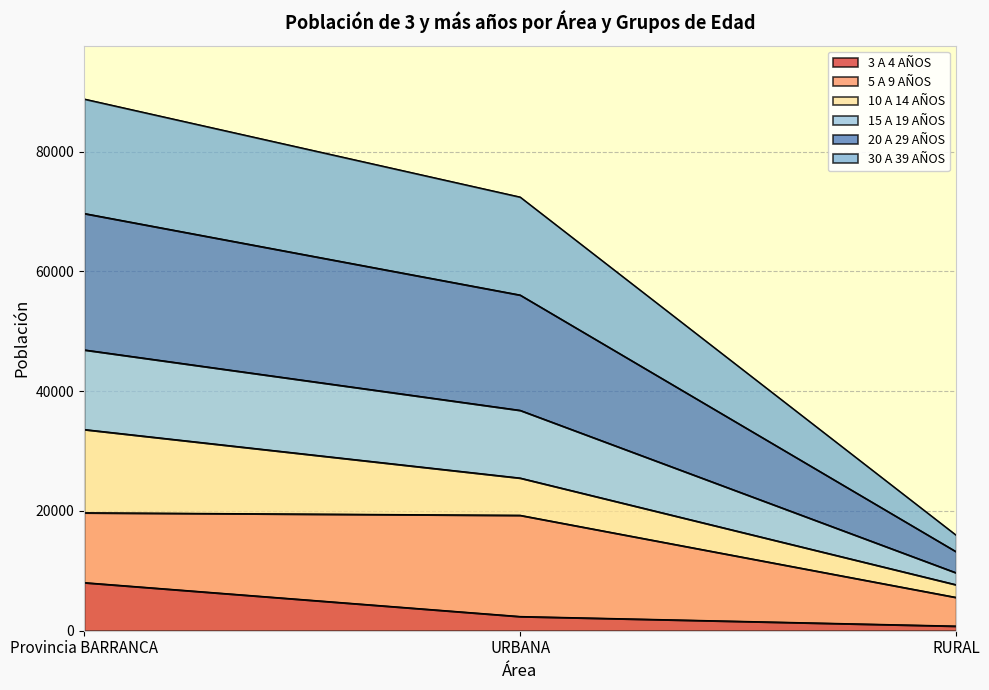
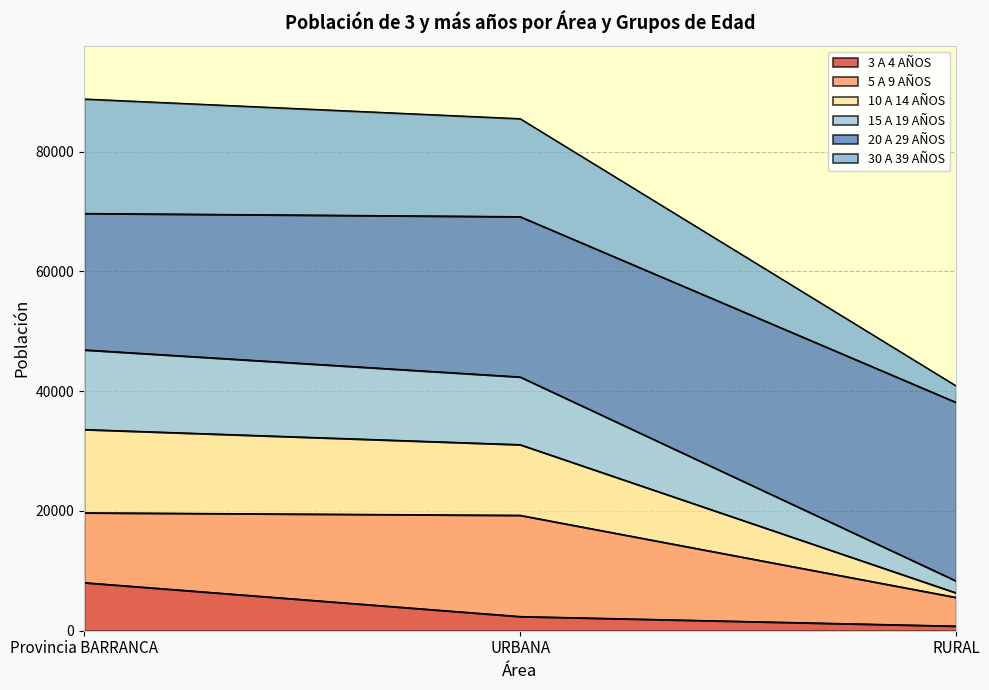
10 A 14 AÑOS, URBANA: 6000 -> 12000
20 A 29 AÑOS, URBANA: 19000 -> 27000
10 A 14 AÑOS, RURAL: 2000 -> 1000
20 A 29 AÑOS, RURAL: 4000 -> 30000
